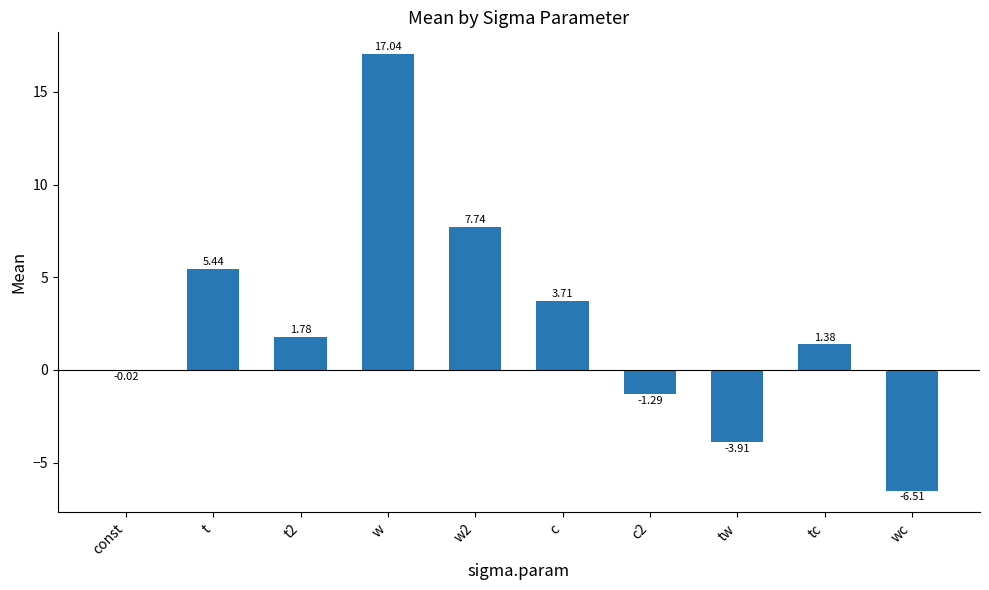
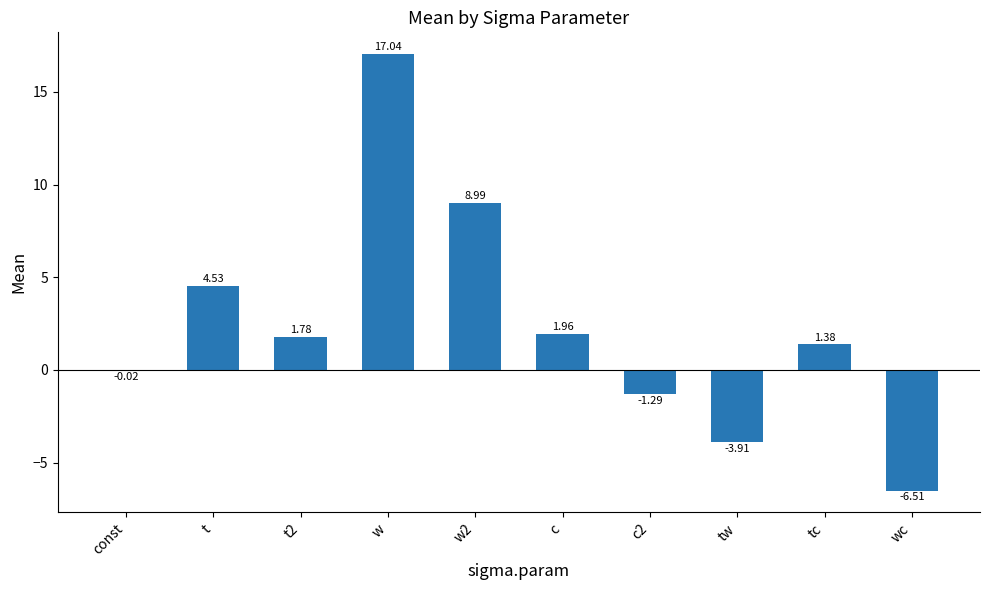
t: 5.44 -> 4.53
w2: 7.74 -> 8.99
c: 3.71 -> 1.96
